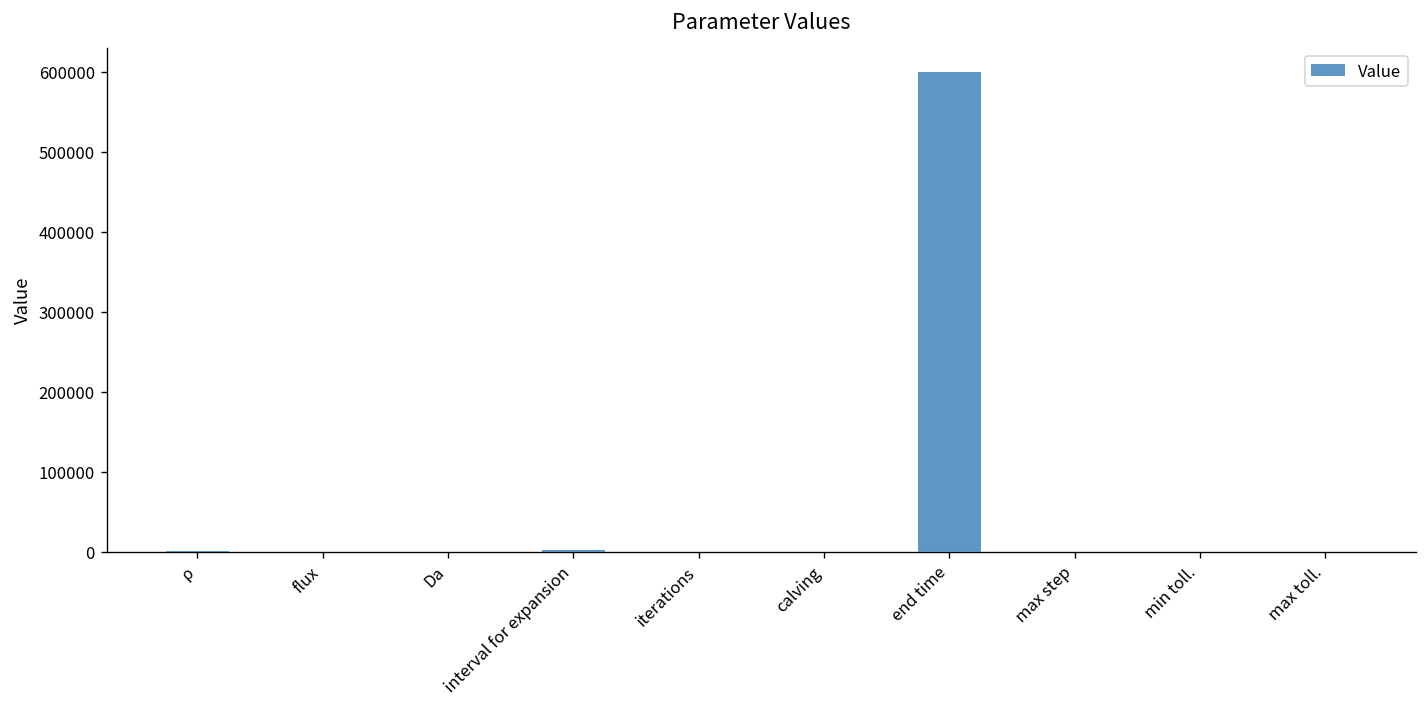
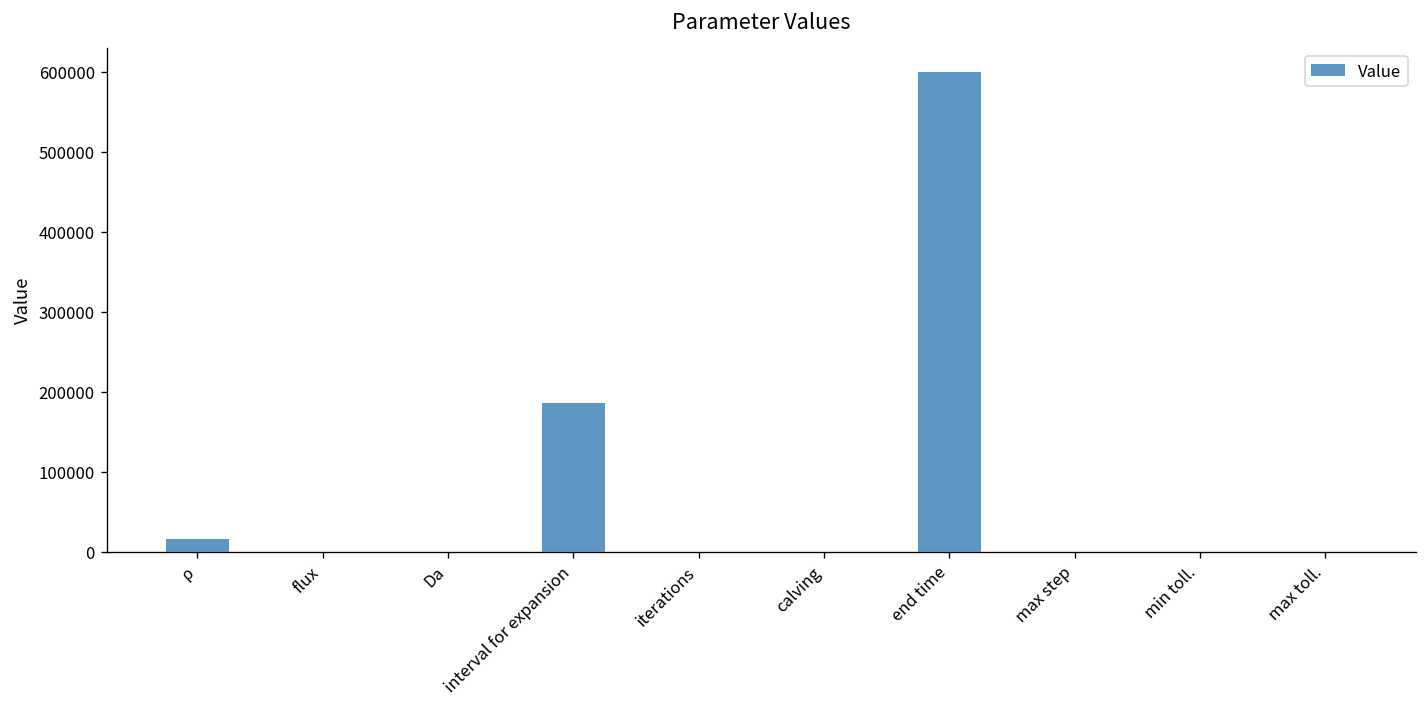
ρ: 0 -> 20000
interval for expansion: 0 -> 190000
